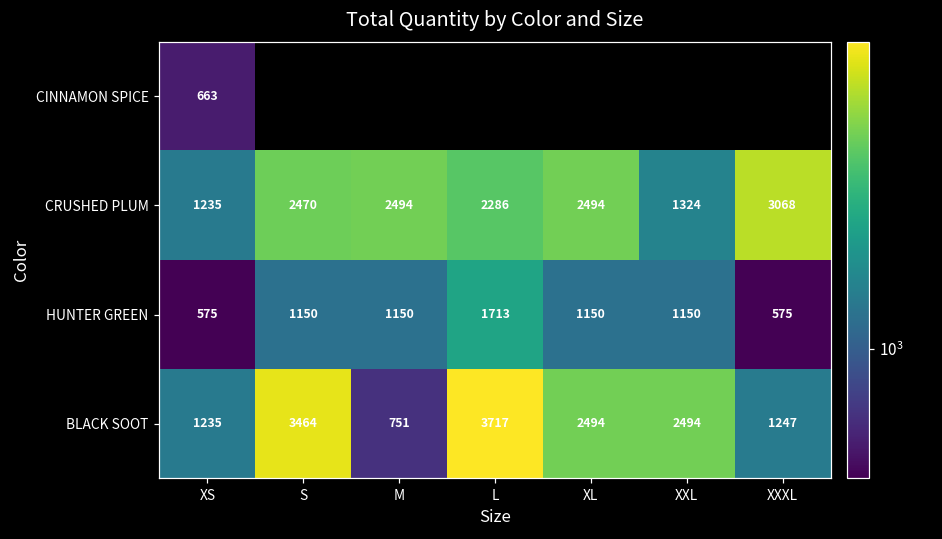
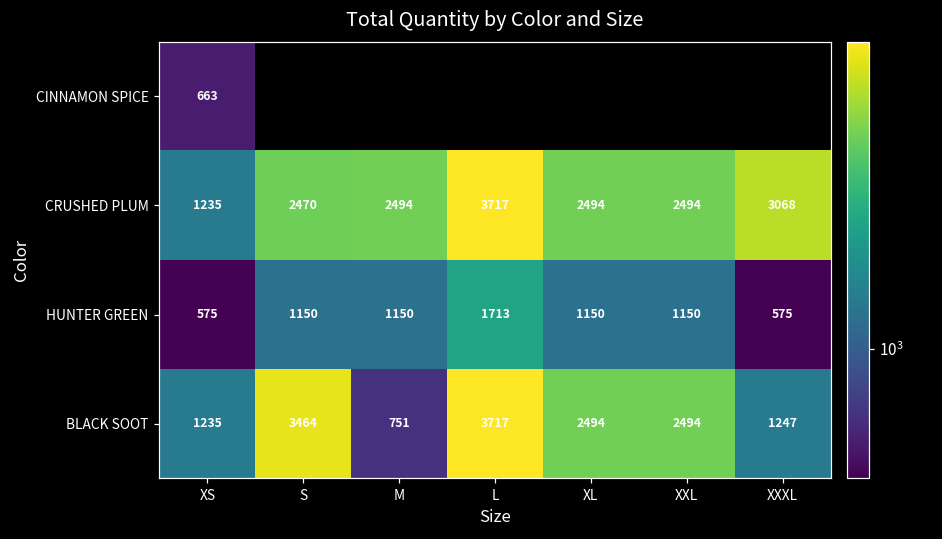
CRUSHED PLUM, L: 2286 -> 3717
CRUSHED PLUM, XXL: 1324 -> 2494
